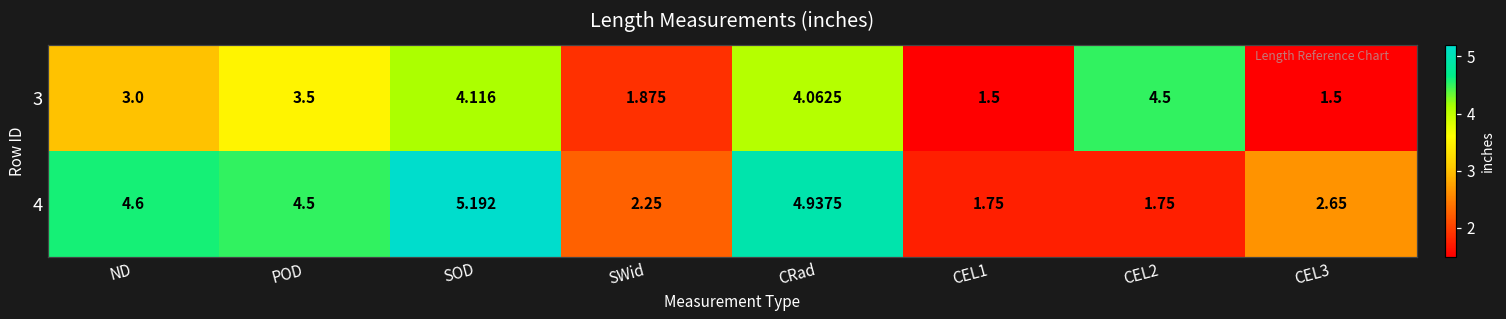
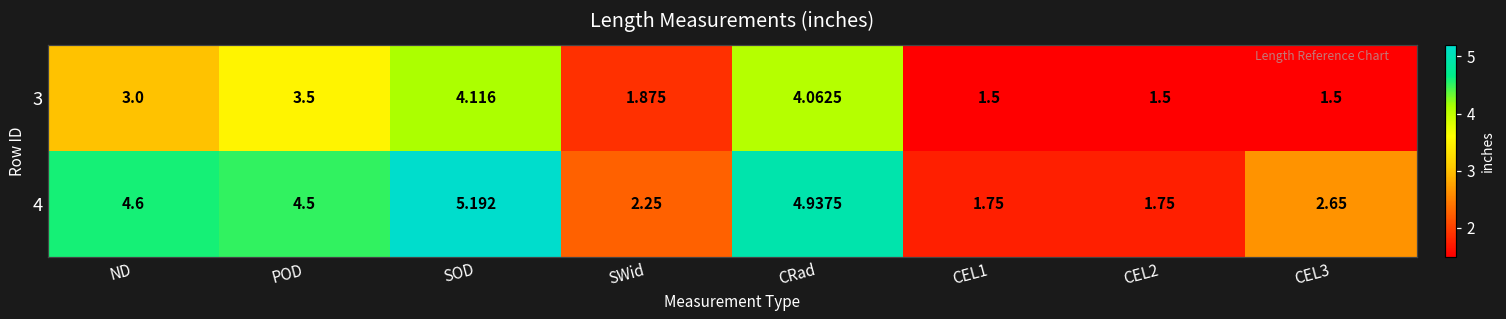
3, CEL2: 4.5 -> 1.5
